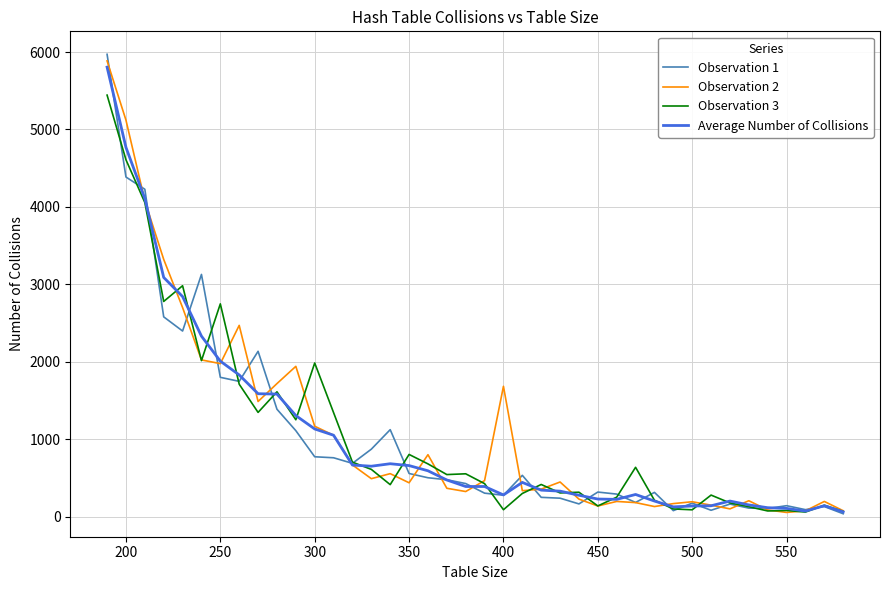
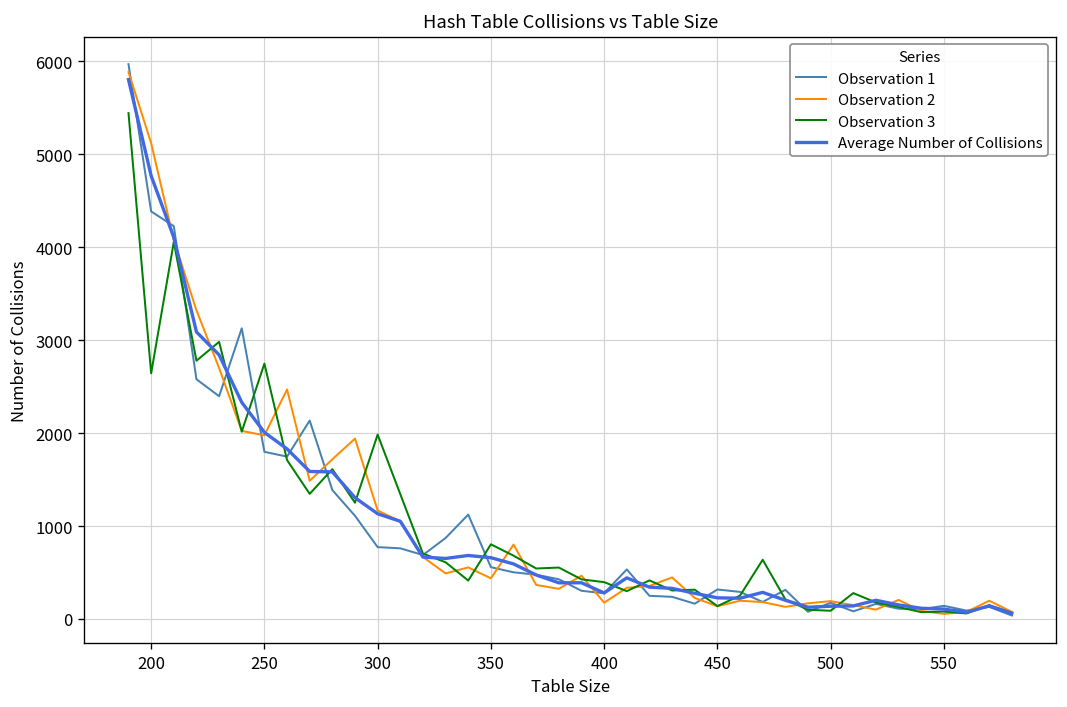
Observation 3, 200: 4600 -> 2600
Observation 2, 400: 1700 -> 200
Observation 3, 400: 100 -> 400
